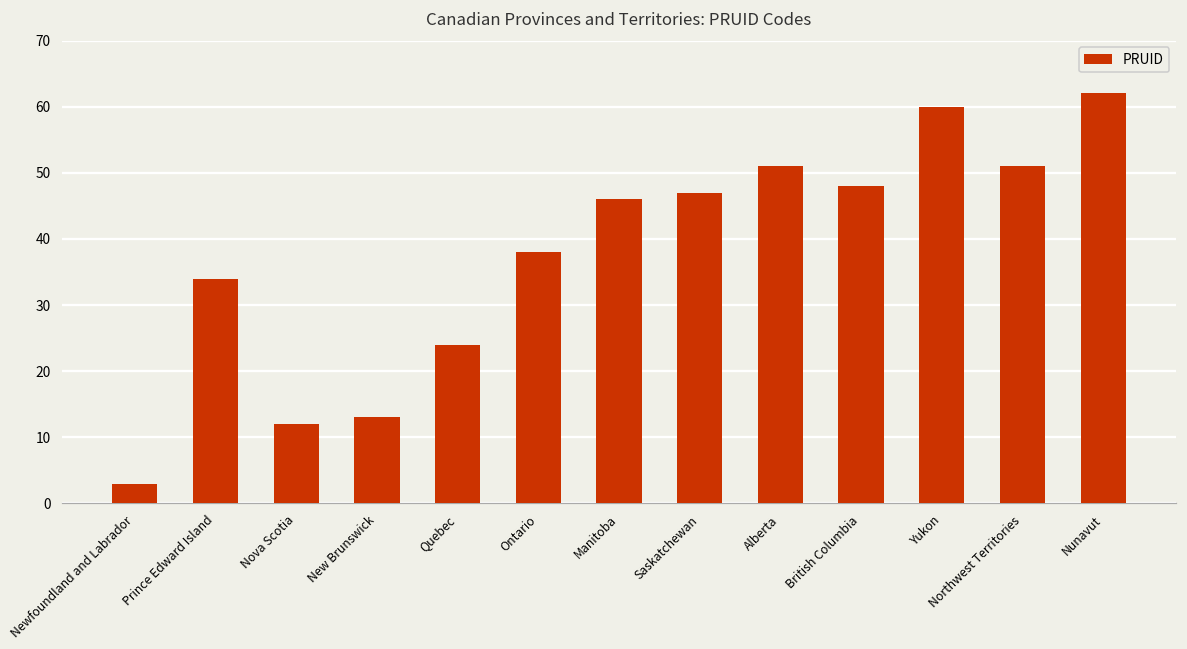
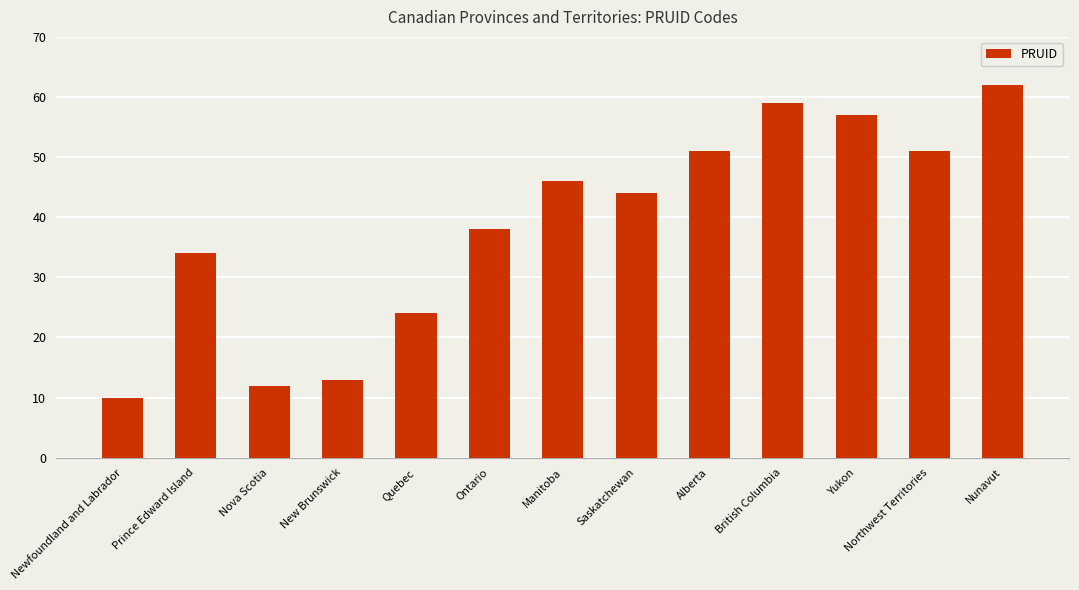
Newfoundland and Labrador: 3 -> 10
Saskatchewan: 47 -> 44
British Columbia: 48 -> 59
Yukon: 60 -> 57
